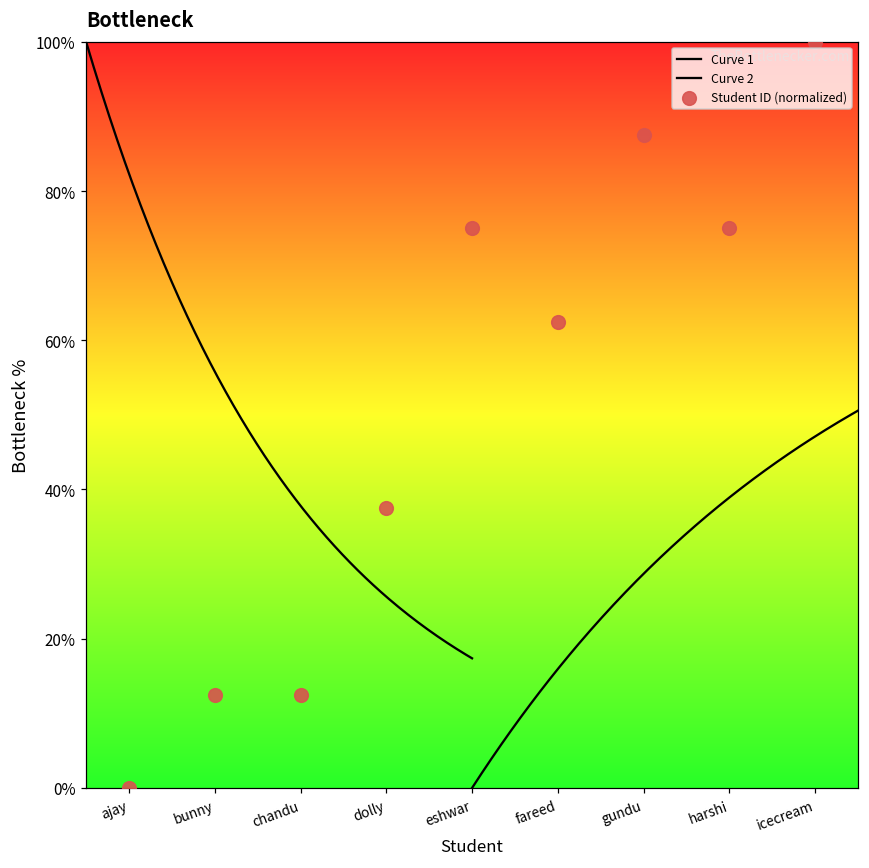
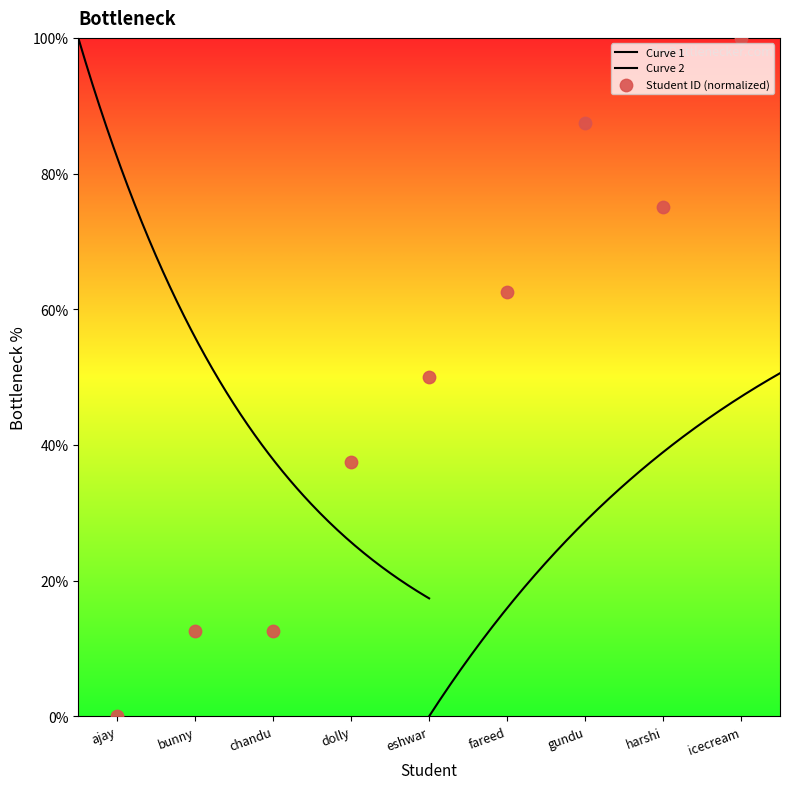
Student ID (normalized), eshwar: 75% -> 50%
